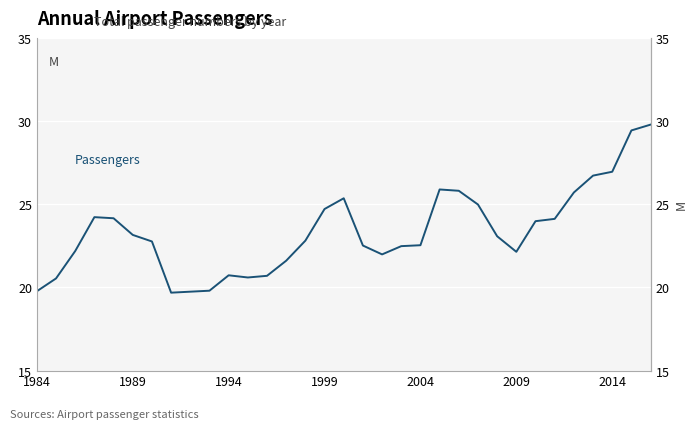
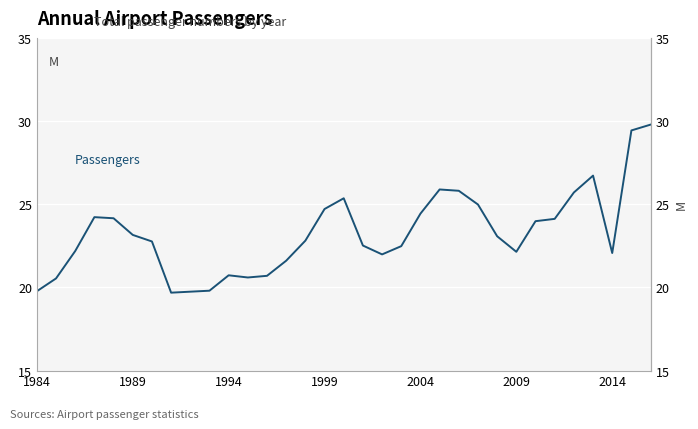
2004: 22.5 -> 24.4
2014: 27.0 -> 22.1
